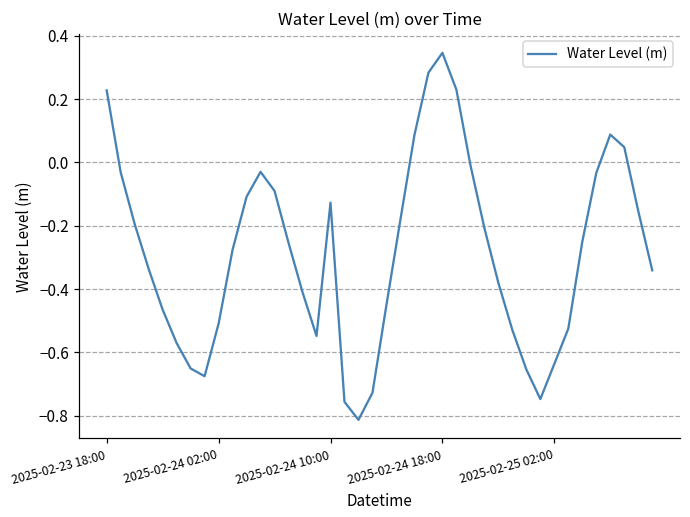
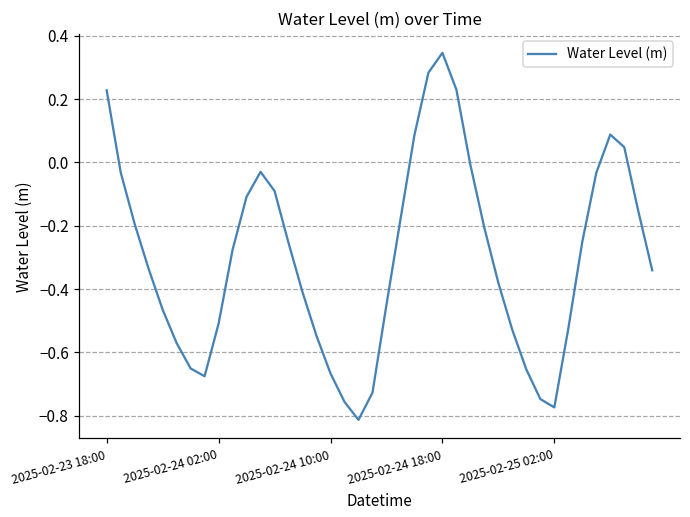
2025-02-24 10:00: -0.13 -> -0.67
2025-02-25 02:00: -0.64 -> -0.77
